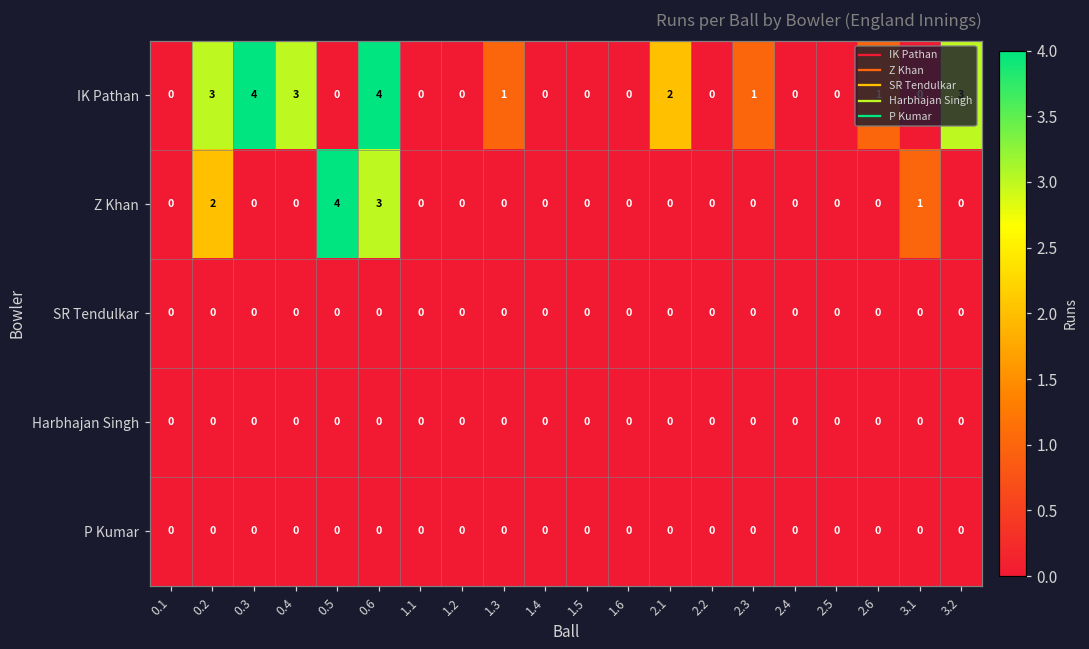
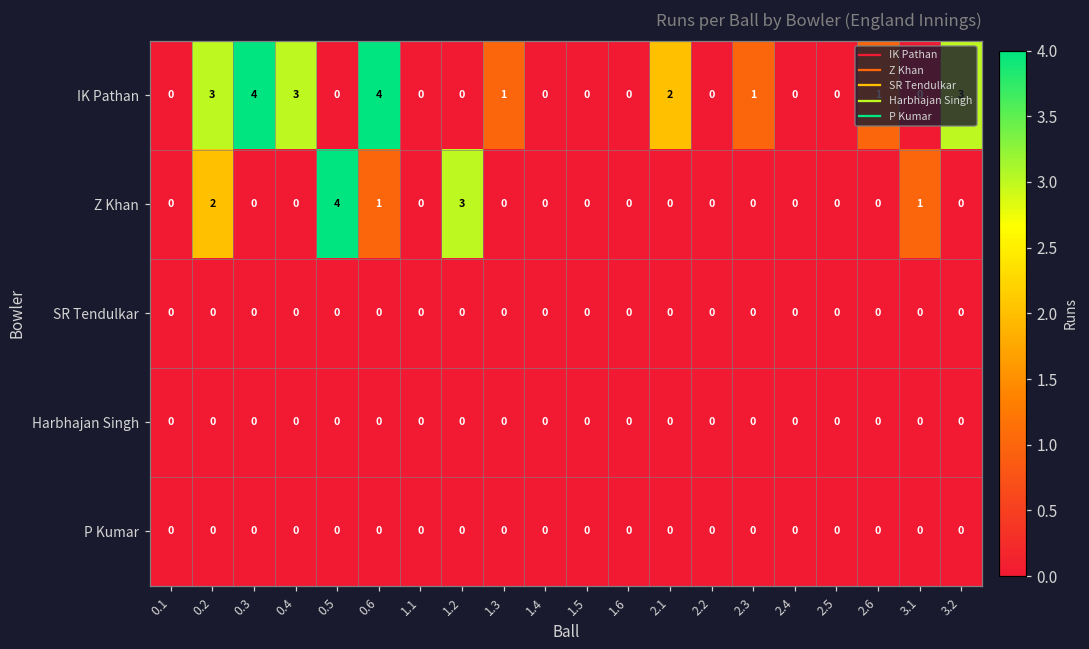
Z Khan, 0.6: 3 -> 1
Z Khan, 1.2: 0 -> 3
